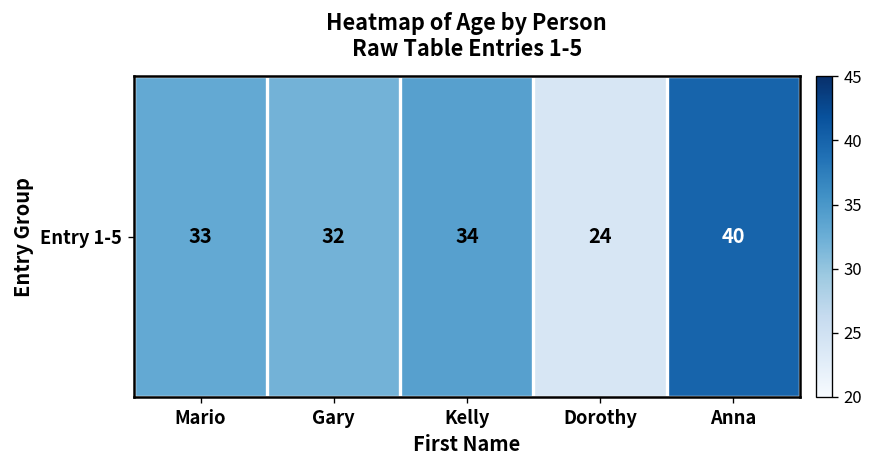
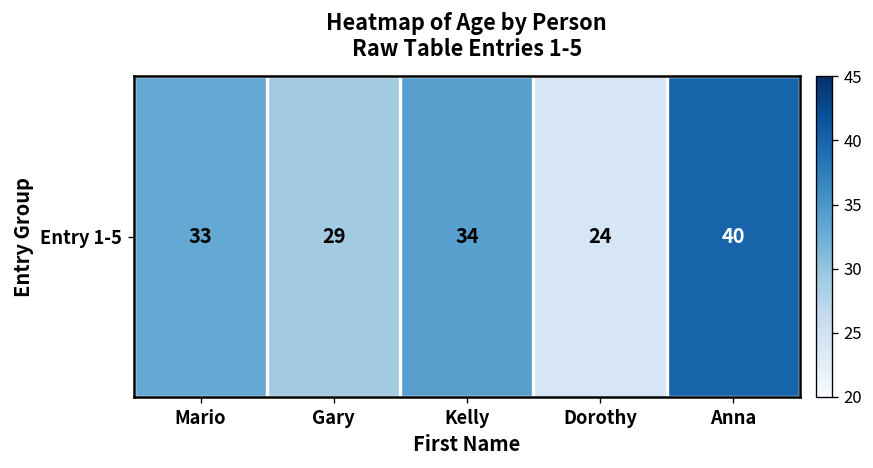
Entry 1-5, Gary: 32 -> 29
